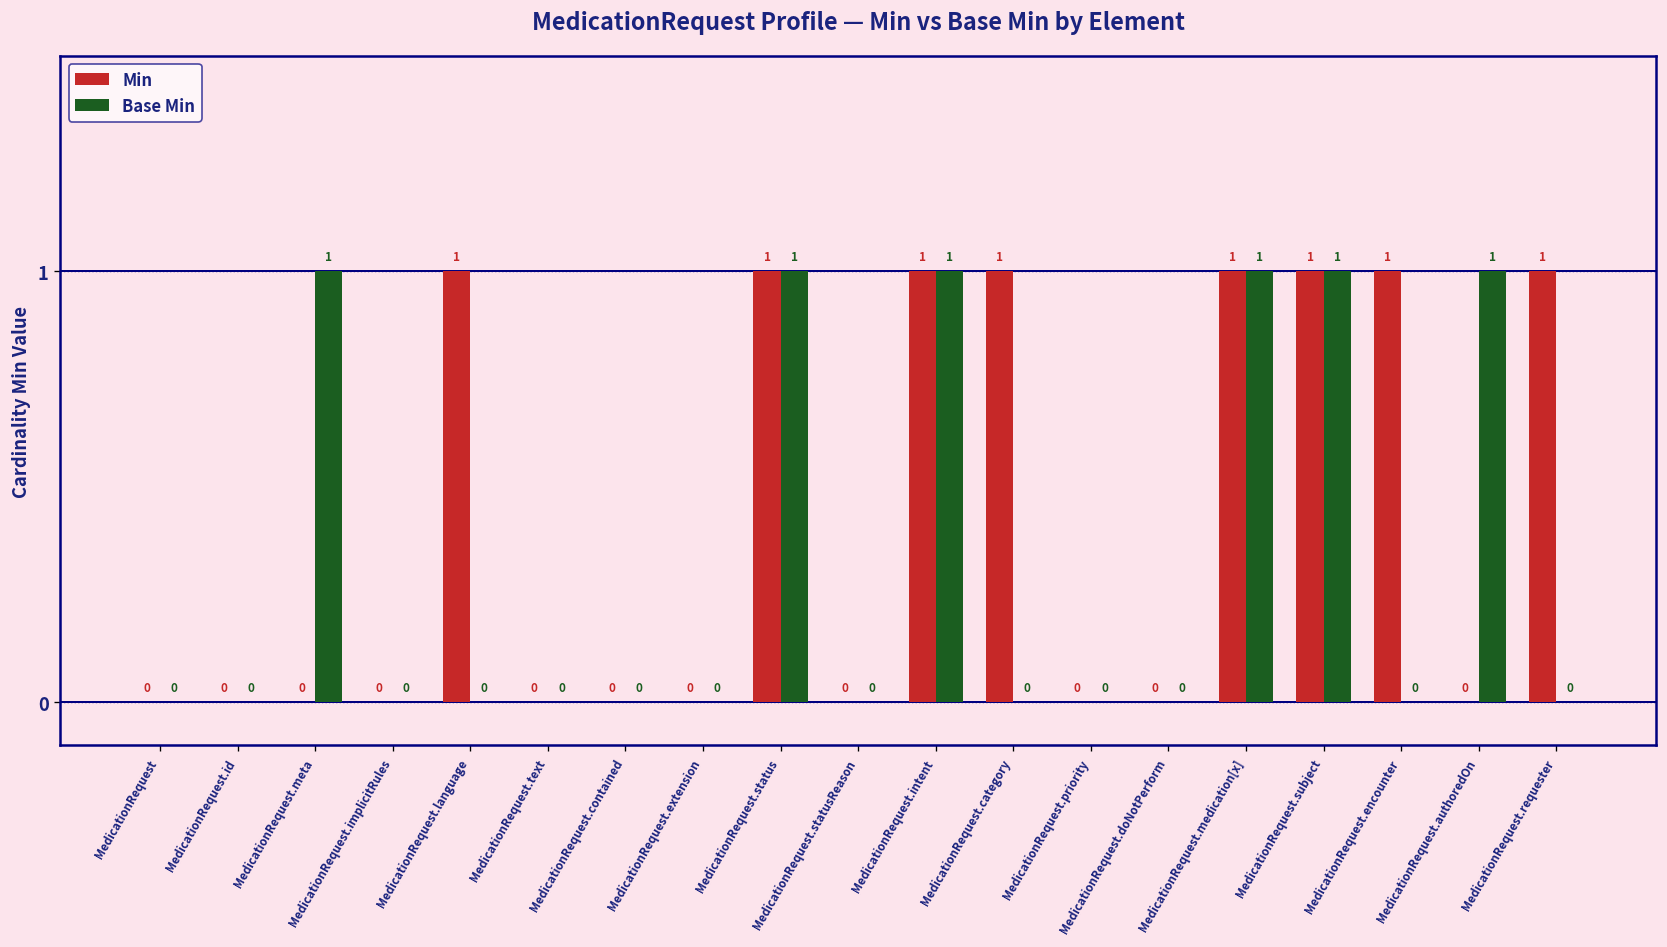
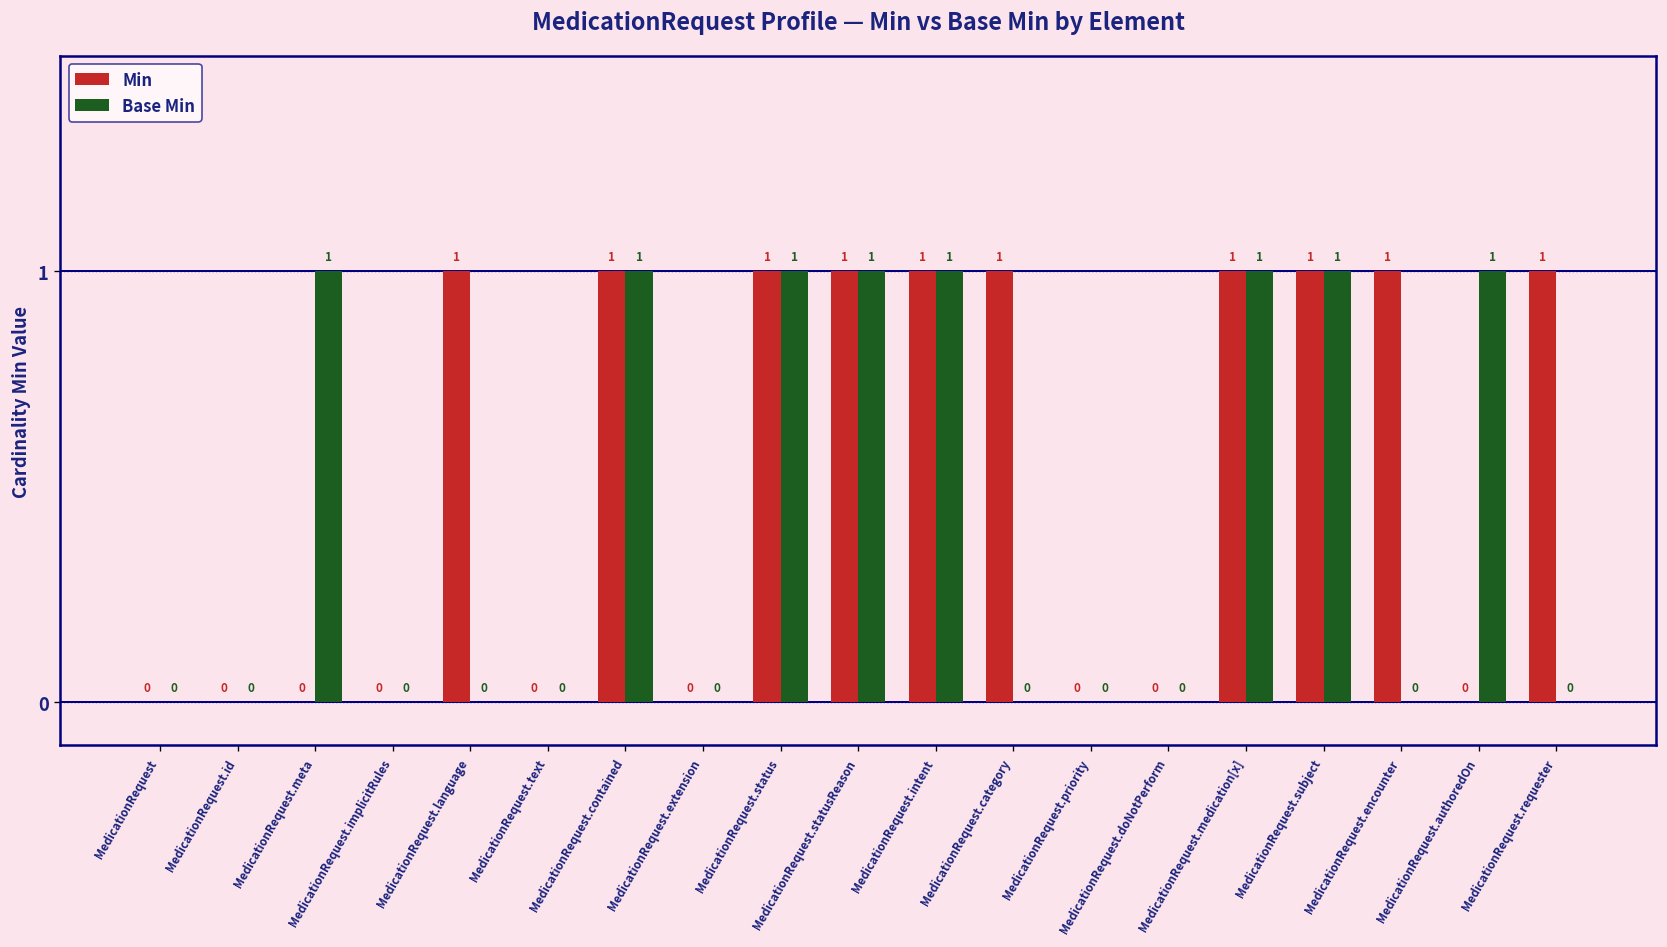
Min, MedicationRequest.contained: 0 -> 1
Base Min, MedicationRequest.contained: 0 -> 1
Min, MedicationRequest.statusReason: 0 -> 1
Base Min, MedicationRequest.statusReason: 0 -> 1
